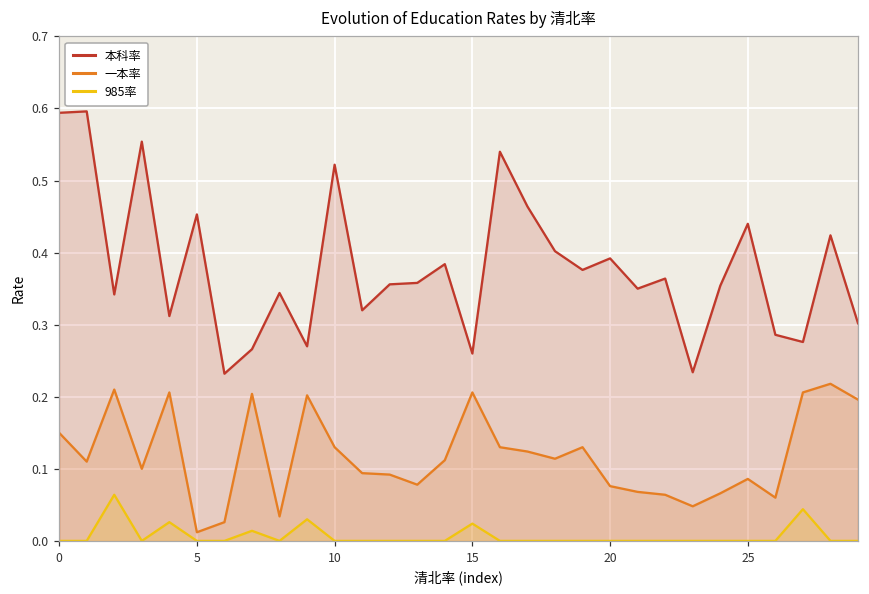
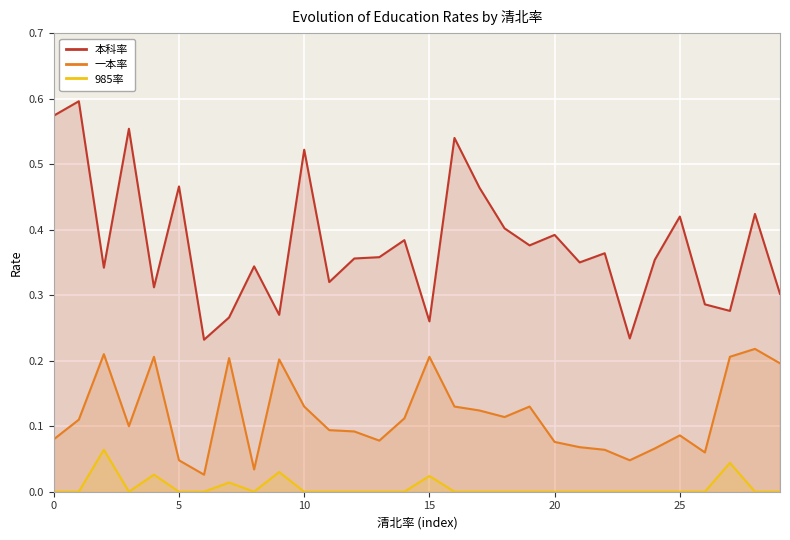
本科率, 0: 0.59 -> 0.57
一本率, 0: 0.15 -> 0.08
本科率, 5: 0.45 -> 0.47
一本率, 5: 0.01 -> 0.05
本科率, 25: 0.44 -> 0.42
